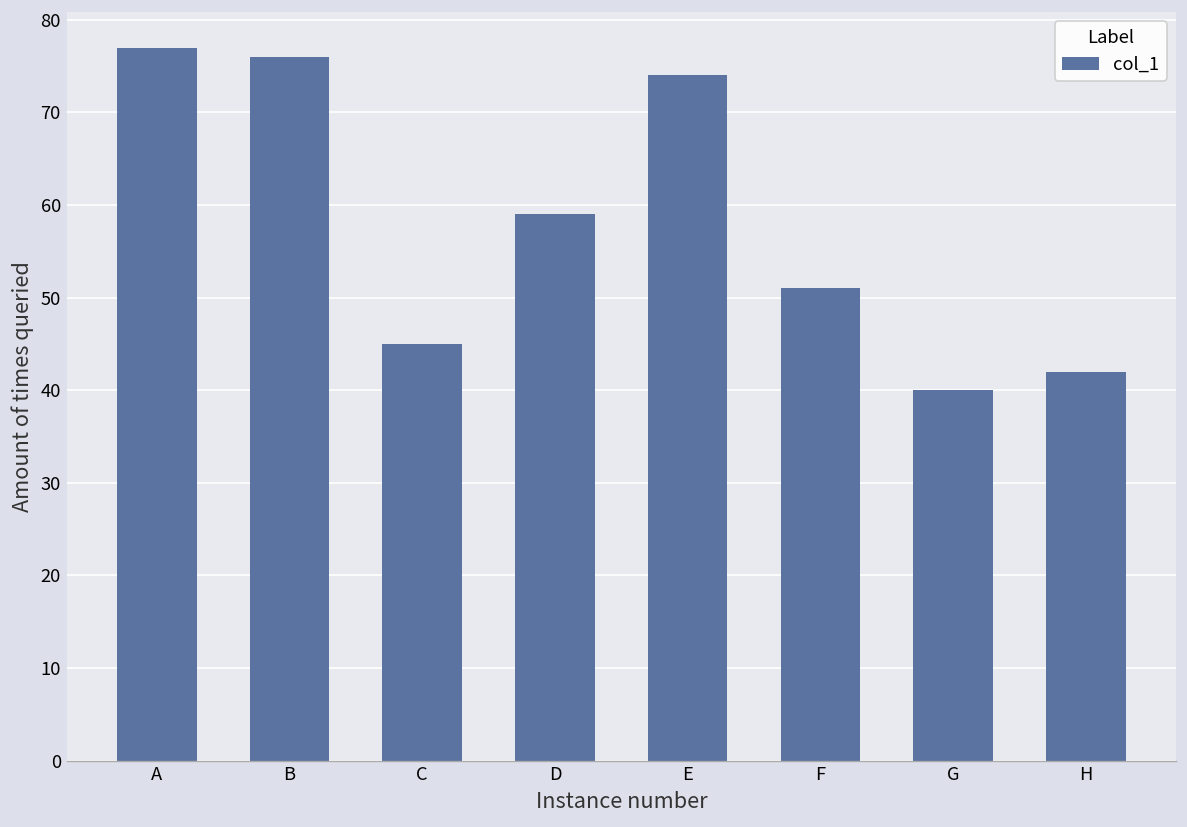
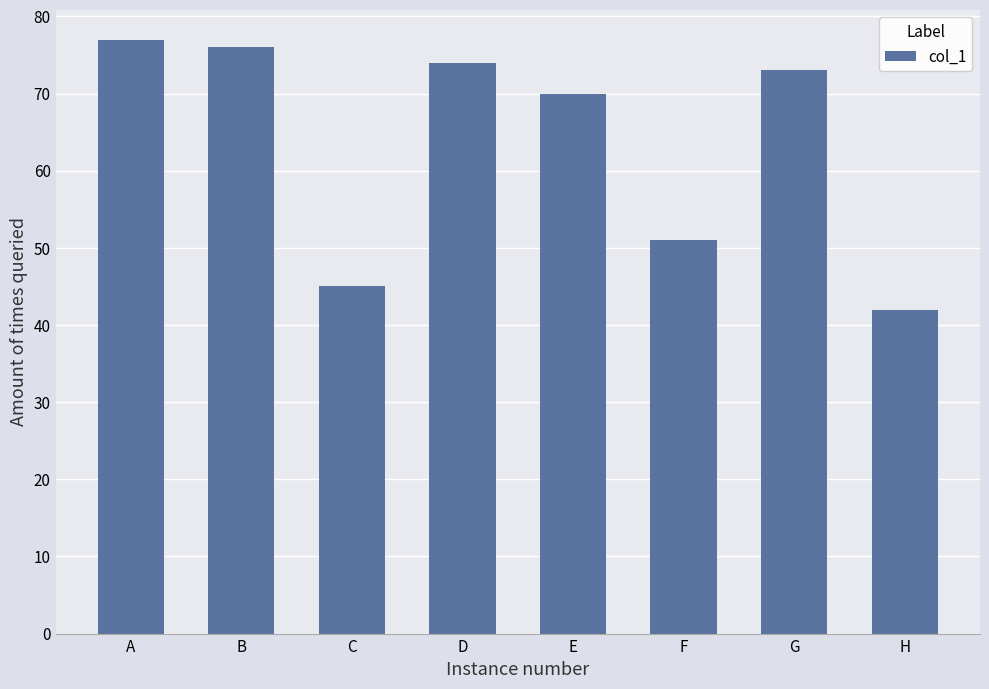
D: 59 -> 74
E: 74 -> 70
G: 40 -> 73
